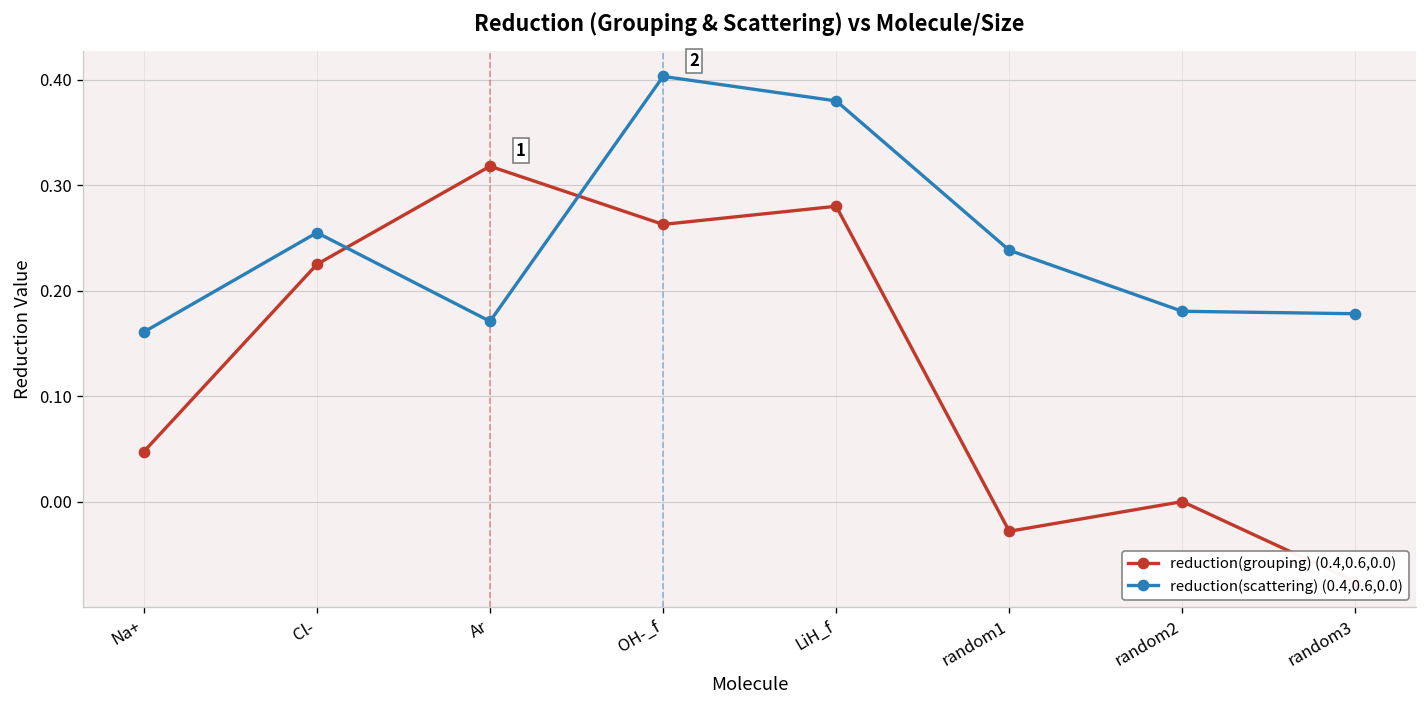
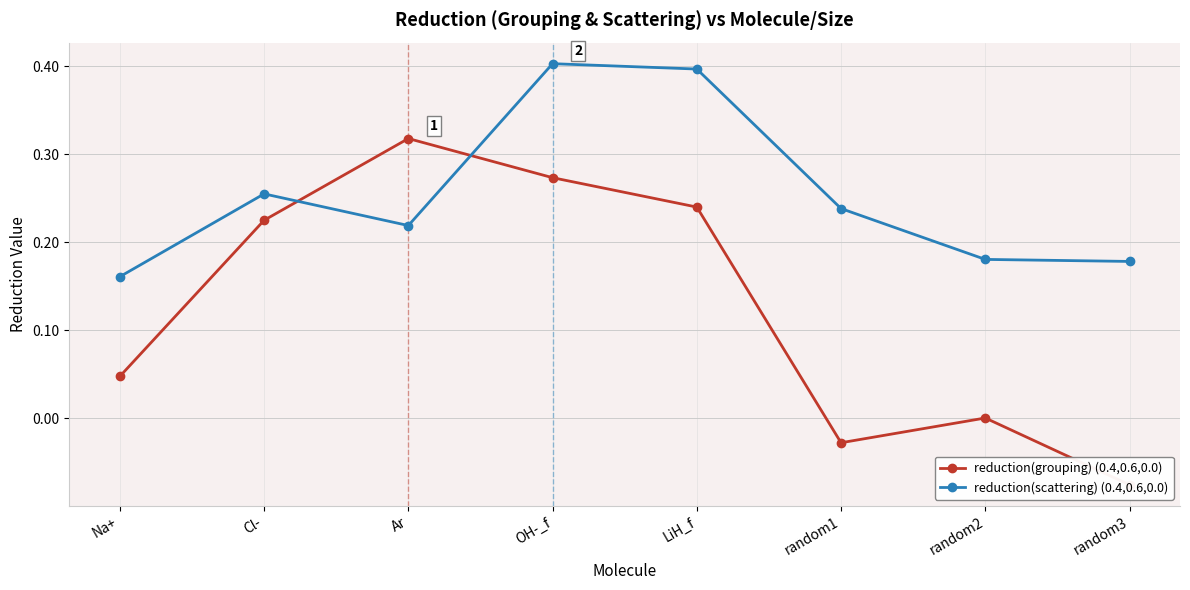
reduction(scattering) (0.4,0.6,0.0), Ar: 0.17 -> 0.22
reduction(grouping) (0.4,0.6,0.0), OH-_f: 0.26 -> 0.27
reduction(grouping) (0.4,0.6,0.0), LiH_f: 0.28 -> 0.24
reduction(scattering) (0.4,0.6,0.0), LiH_f: 0.38 -> 0.40
